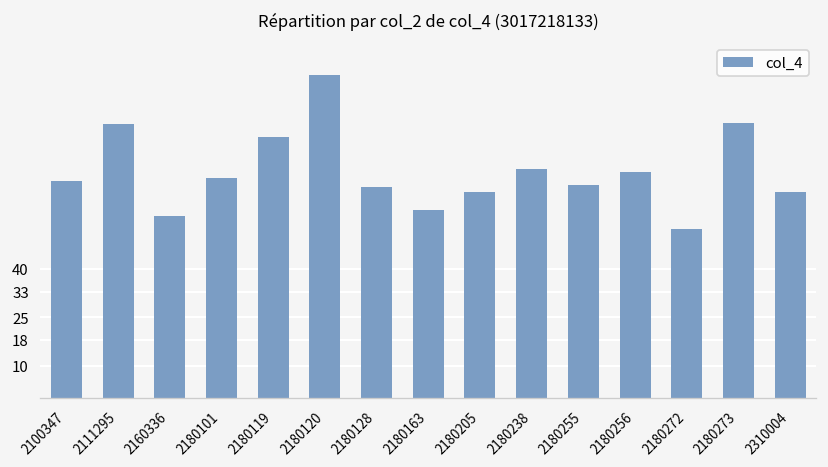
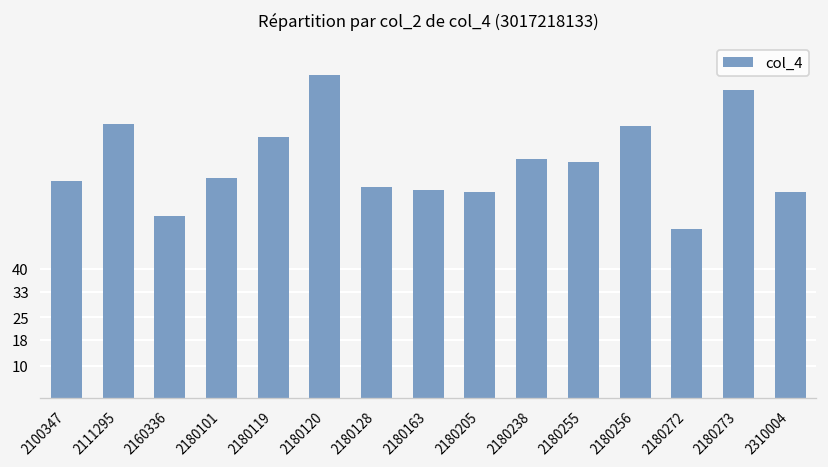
2180163: 58 -> 64
2180238: 71 -> 74
2180255: 66 -> 73
2180256: 70 -> 84
2180273: 85 -> 95
